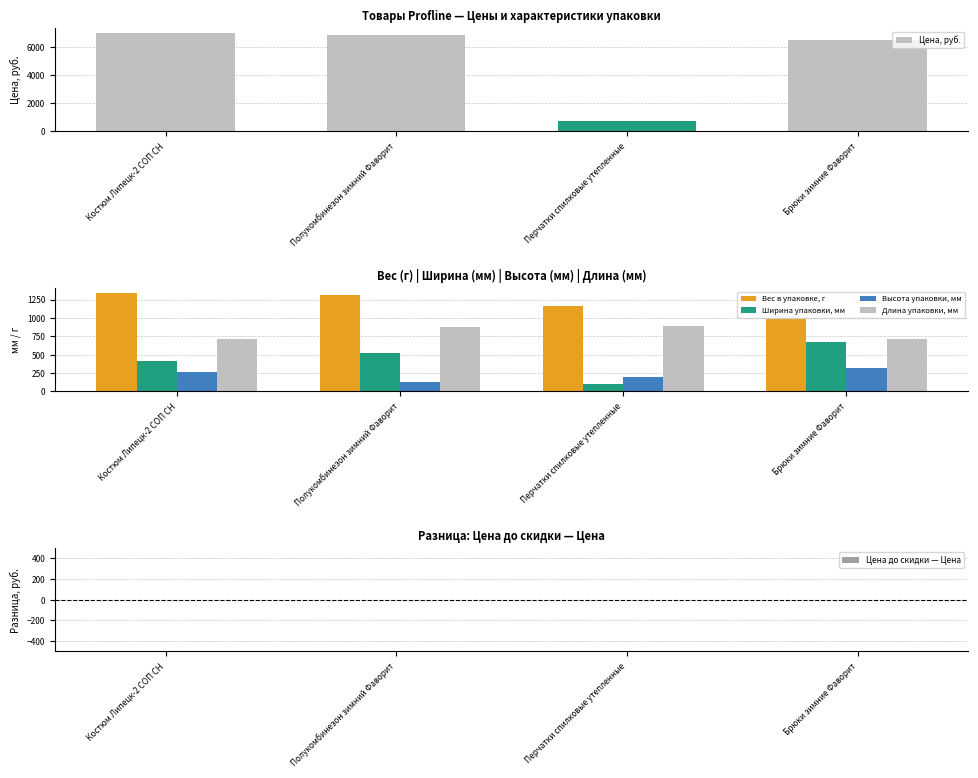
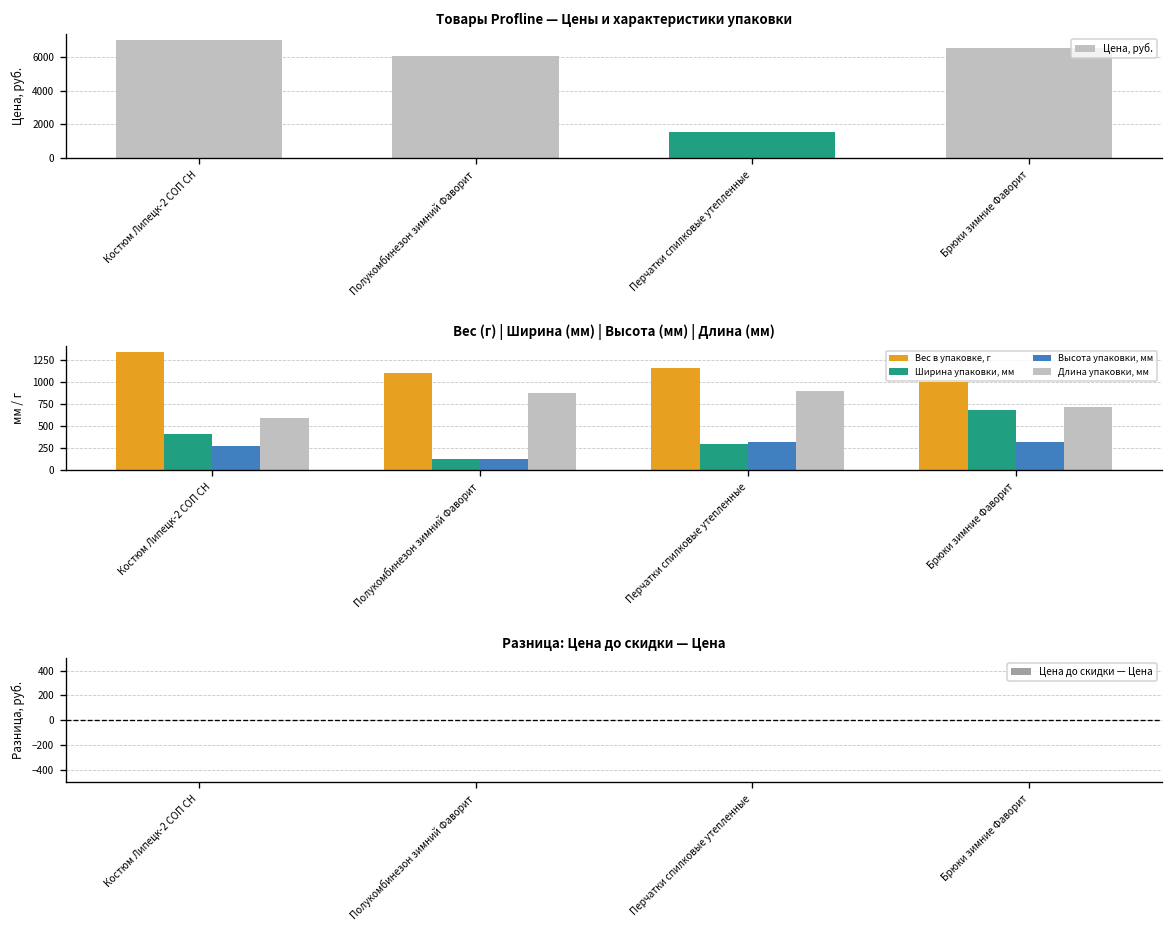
Товары Profline — Цены и характеристики упаковки, Полукомбинезон зимний Фаворит: 6800 -> 6000
Товары Profline — Цены и характеристики упаковки, Перчатки спилковые утепленные: 700 -> 1500
Вес (г) | Ширина (мм) | Высота (мм) | Длина (мм), Длина упаковки, мм, Костюм Липецк-2 СОП CH: 700 -> 600
Вес (г) | Ширина (мм) | Высота (мм) | Длина (мм), Вес в упаковке, г, Полукомбинезон зимний Фаворит: 1300 -> 1100
Вес (г) | Ширина (мм) | Высота (мм) | Длина (мм), Ширина упаковки, мм, Полукомбинезон зимний Фаворит: 500 -> 100
Вес (г) | Ширина (мм) | Высота (мм) | Длина (мм), Ширина упаковки, мм, Перчатки спилковые утепленные: 100 -> 300
Вес (г) | Ширина (мм) | Высота (мм) | Длина (мм), Высота упаковки, мм, Перчатки спилковые утепленные: 200 -> 300
